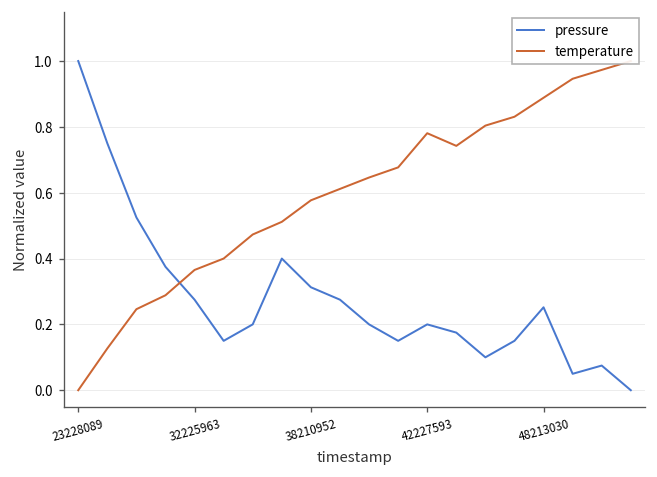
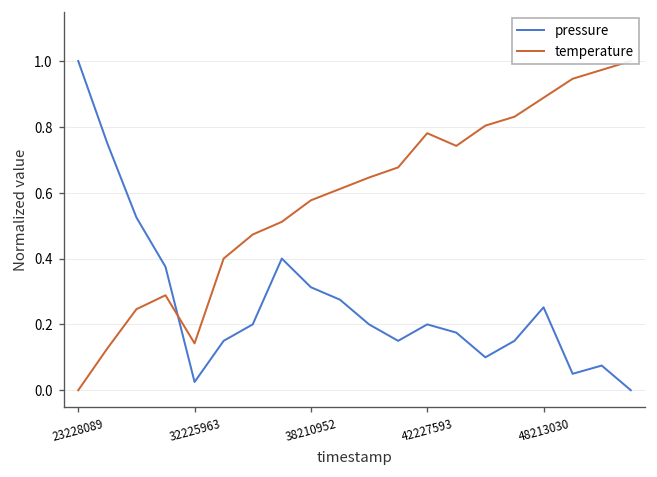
pressure, 32225963: 0.28 -> 0.03
temperature, 32225963: 0.37 -> 0.14
